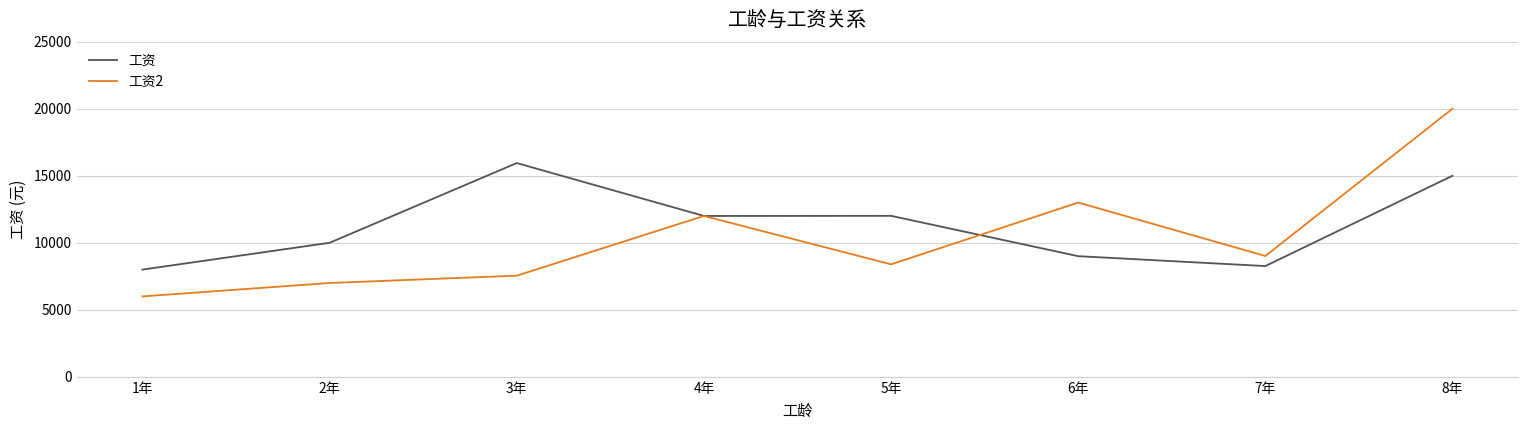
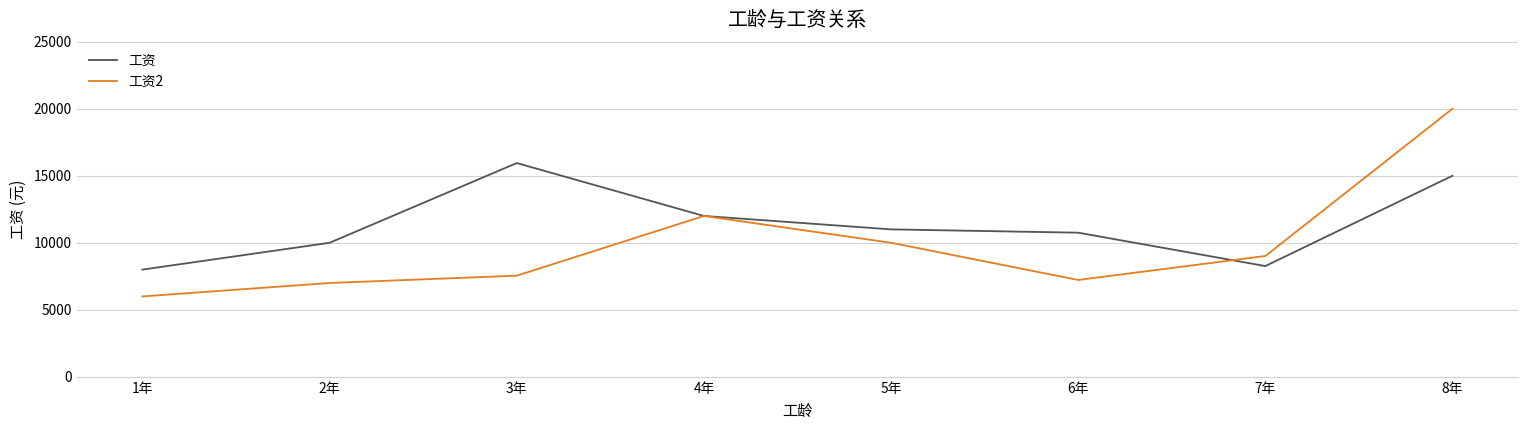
工资, 5年: 12000 -> 11000
工资2, 5年: 8400 -> 10000
工资, 6年: 9000 -> 10800
工资2, 6年: 13000 -> 7200
